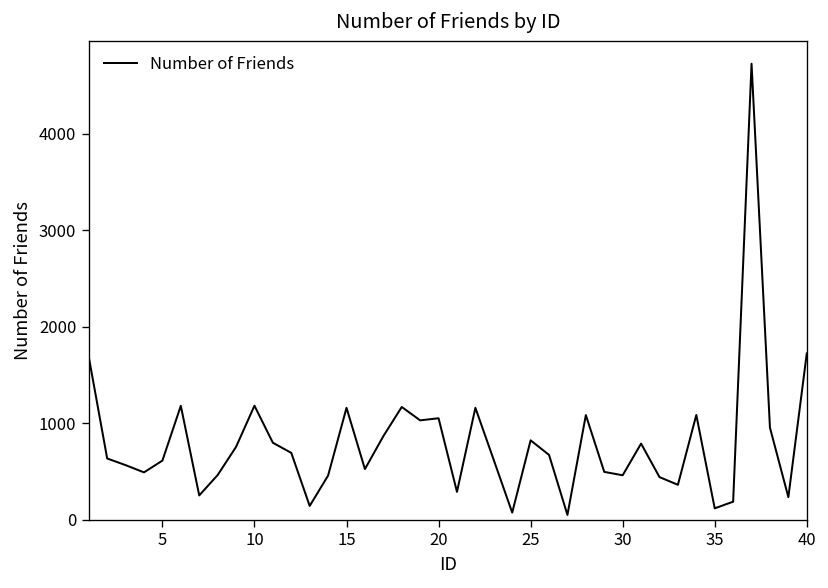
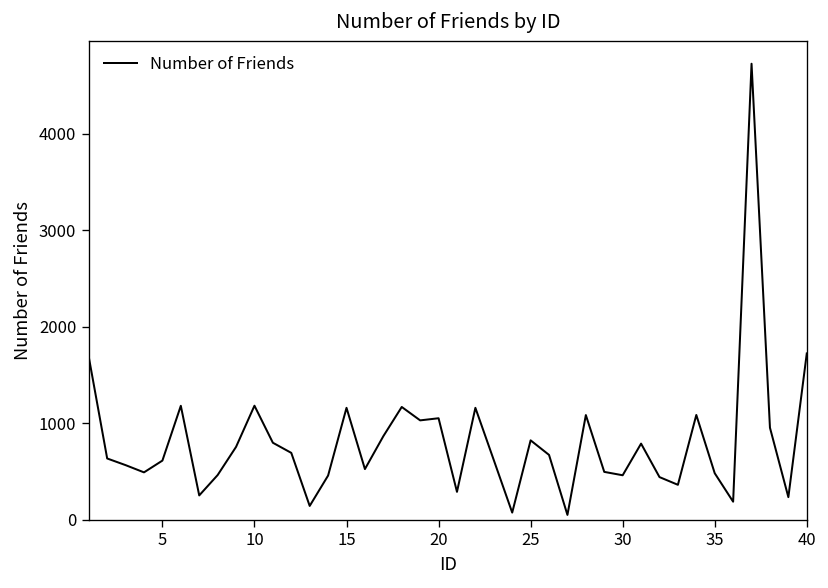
35: 100 -> 500
